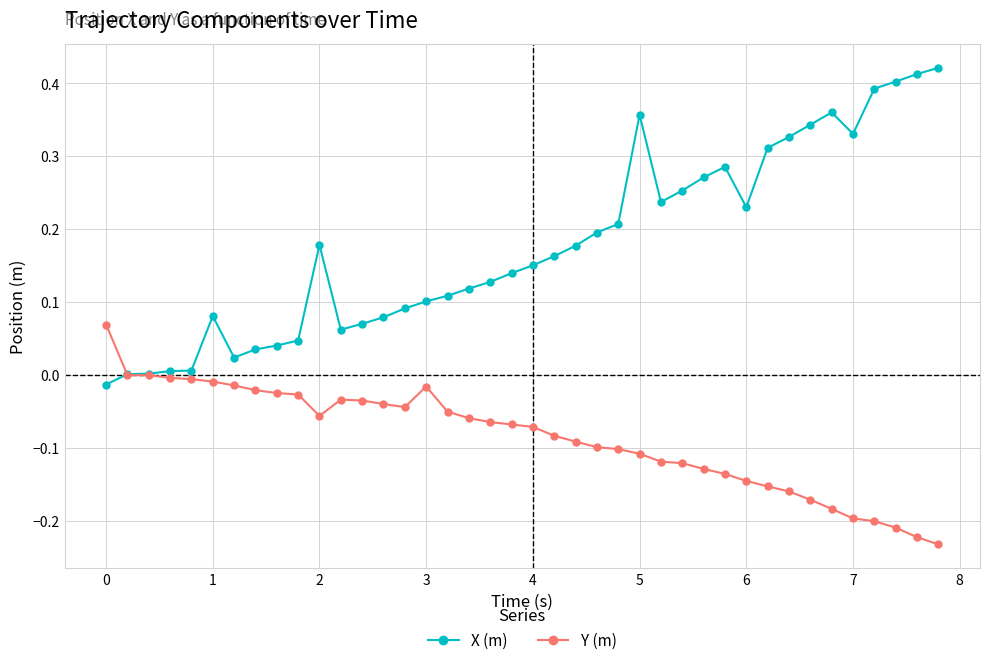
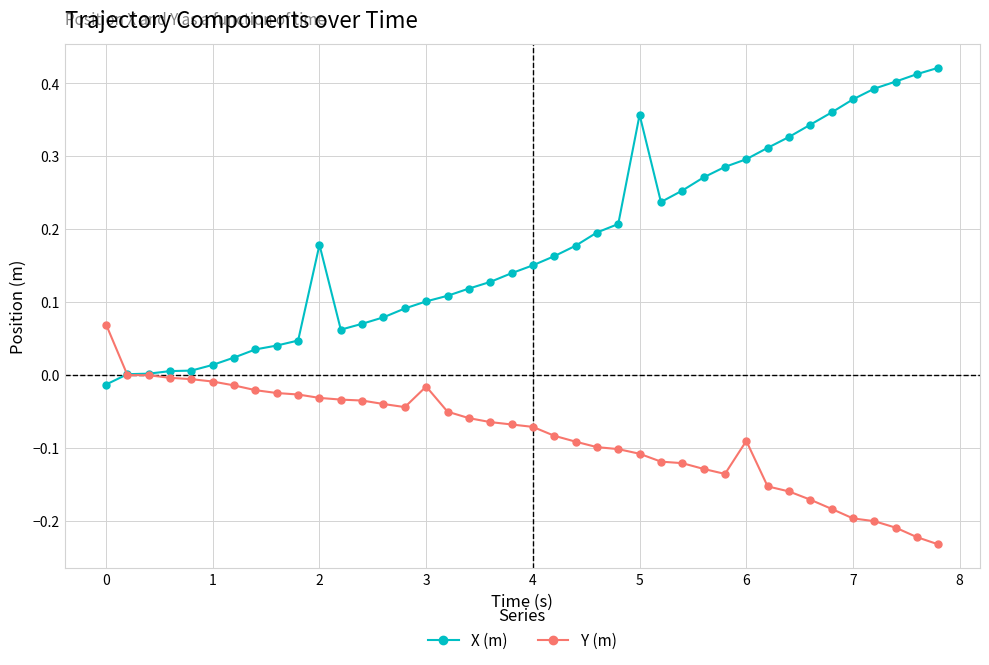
X (m), 1: 0.08 -> 0.01
Y (m), 2: -0.06 -> -0.03
X (m), 6: 0.23 -> 0.30
Y (m), 6: -0.15 -> -0.09
X (m), 7: 0.33 -> 0.38
